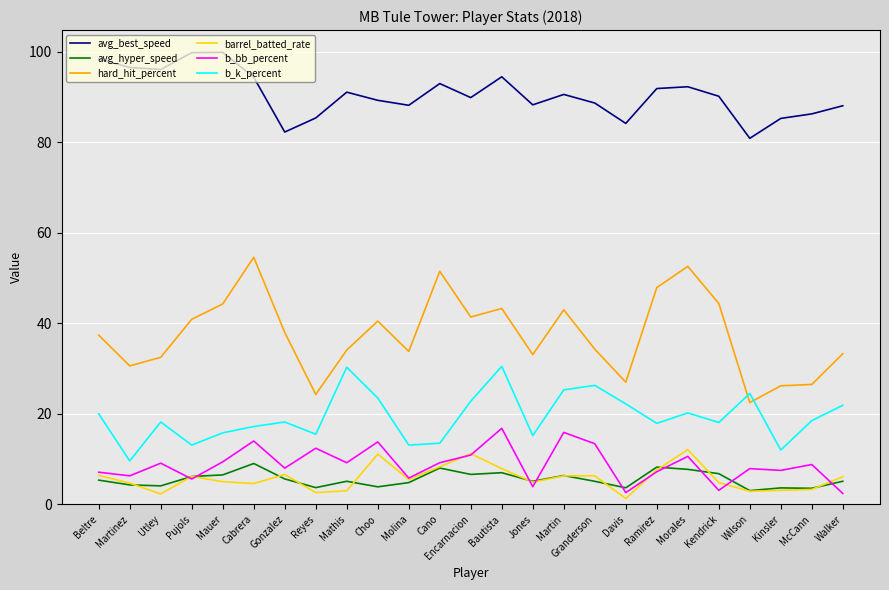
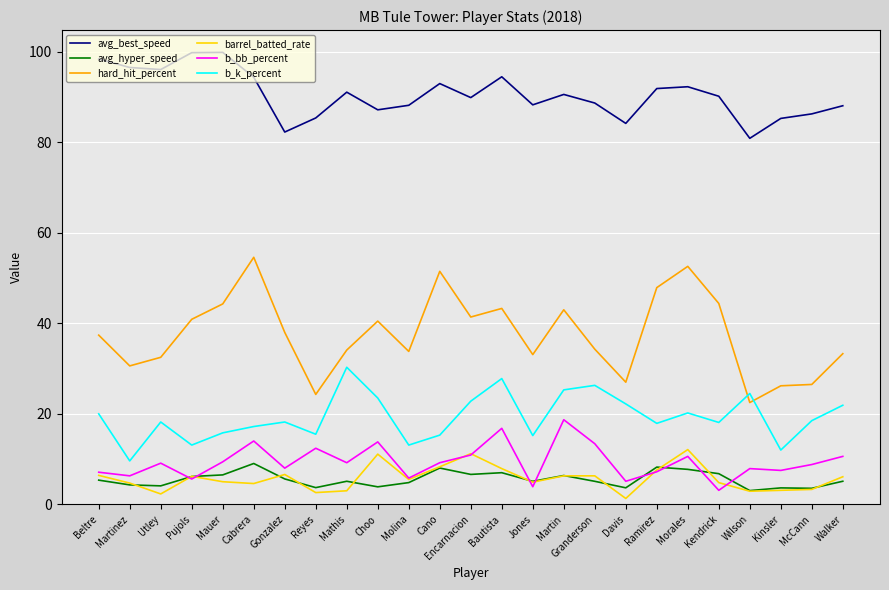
avg_best_speed, Choo: 89 -> 87
b_k_percent, Cano: 14 -> 15
b_k_percent, Bautista: 31 -> 28
b_bb_percent, Martin: 16 -> 19
b_bb_percent, Davis: 3 -> 5
b_bb_percent, Walker: 2 -> 11
